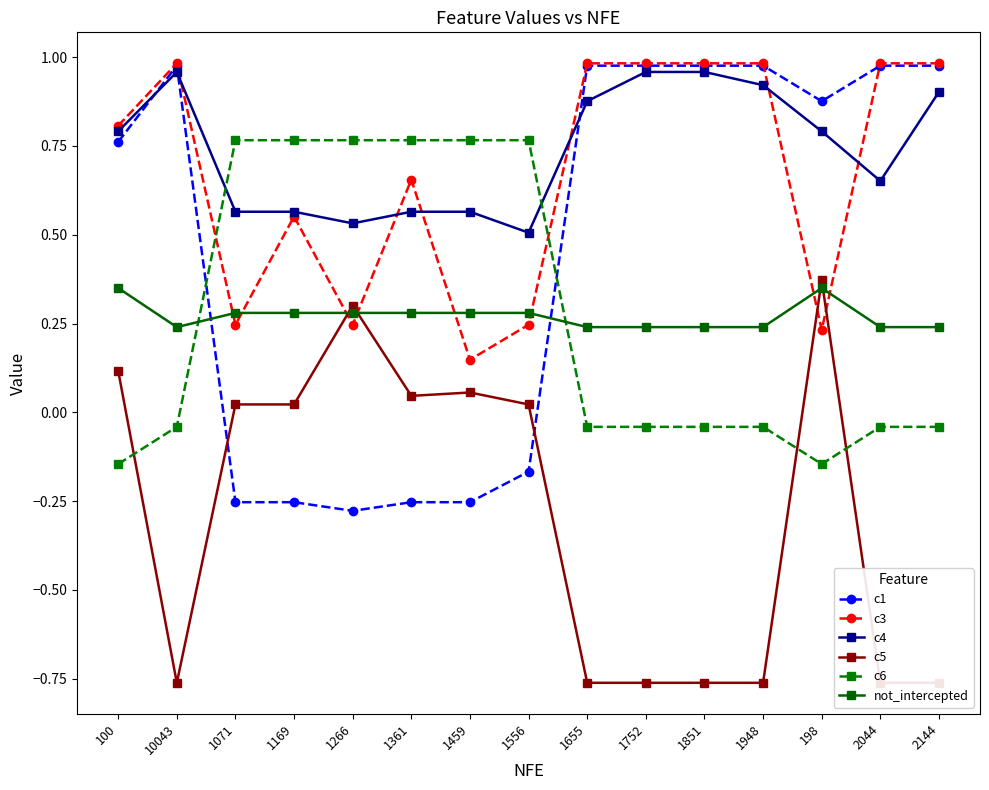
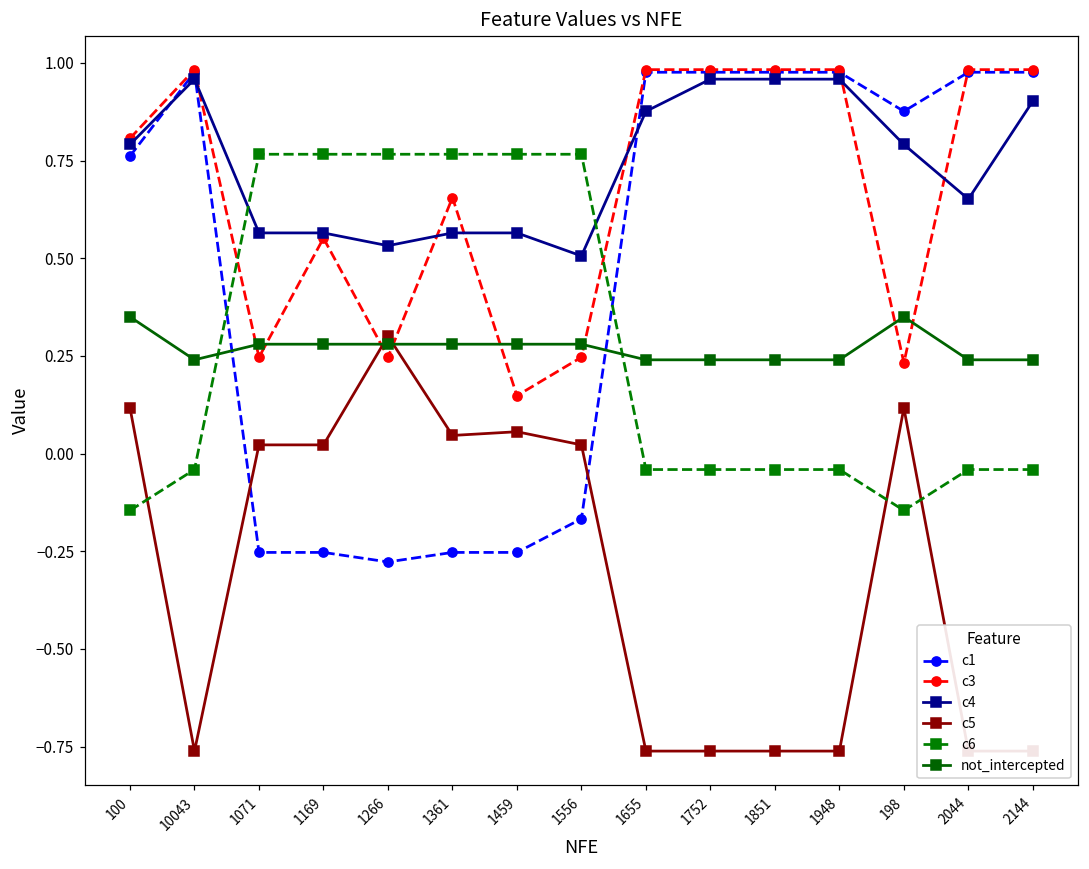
c4, 1948: 0.92 -> 0.96
c5, 198: 0.37 -> 0.12
